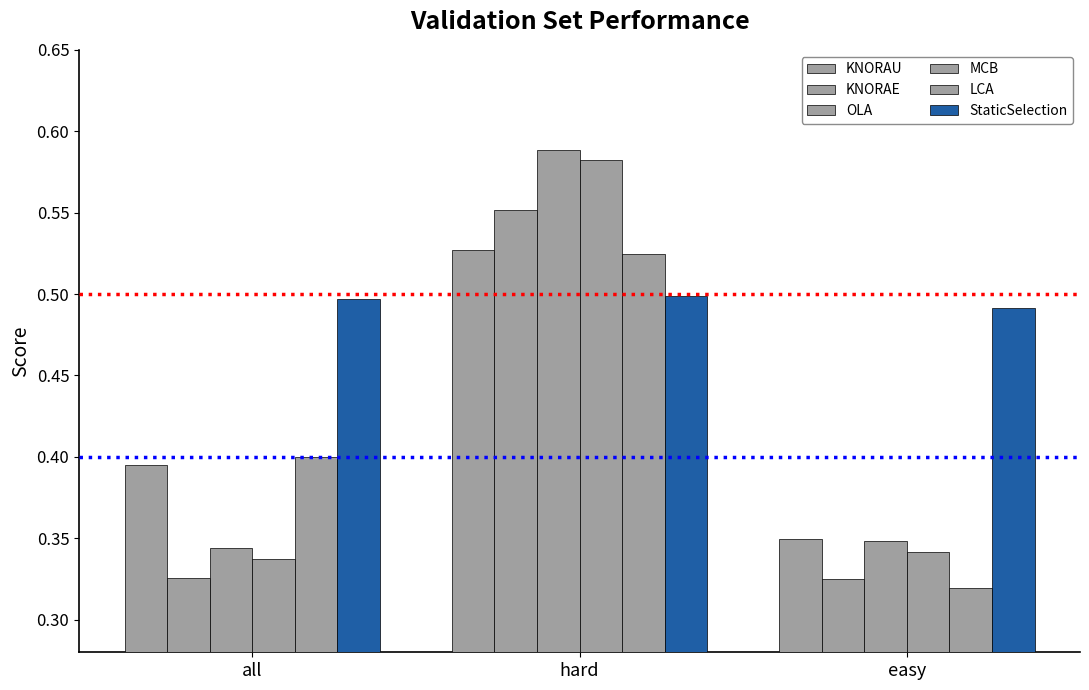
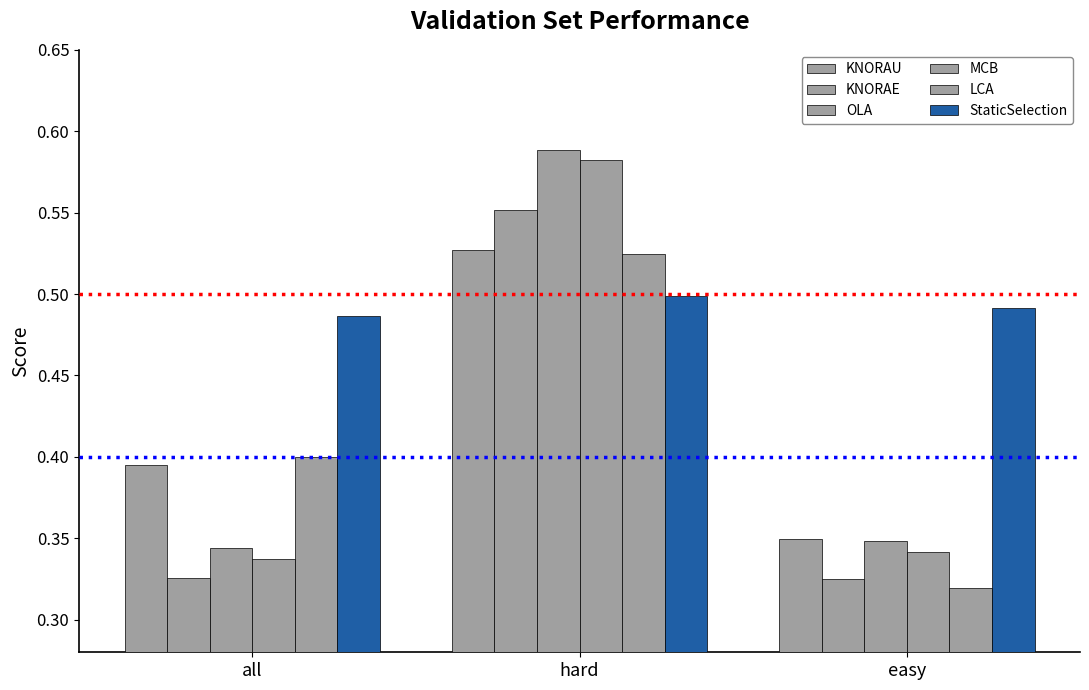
StaticSelection, all: 0.497 -> 0.487
